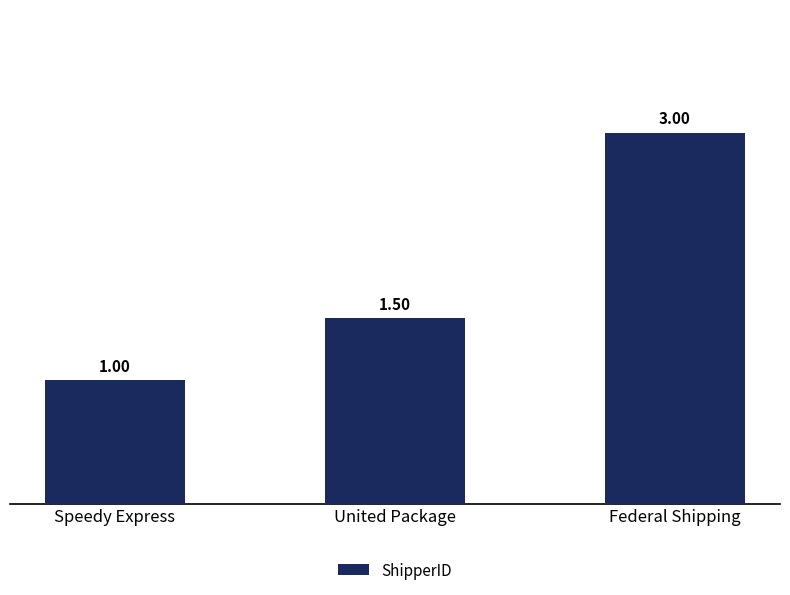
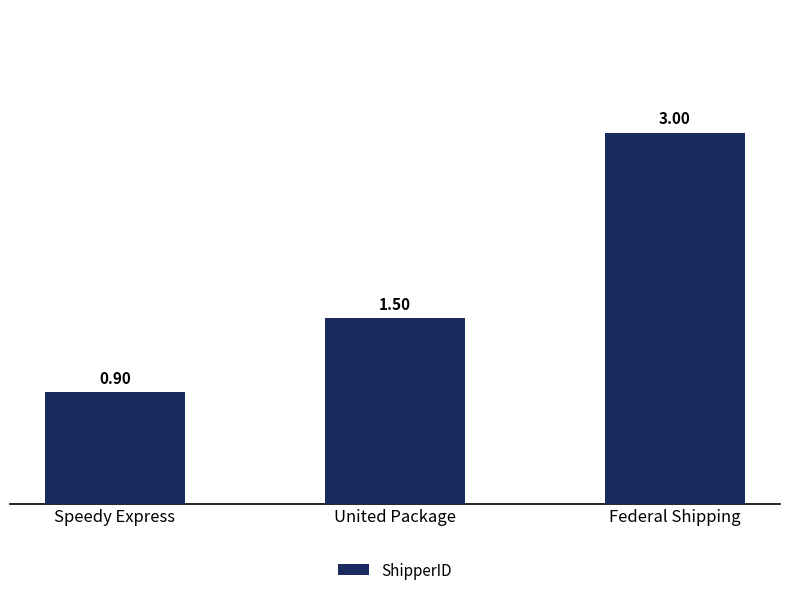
Speedy Express: 1.00 -> 0.90
